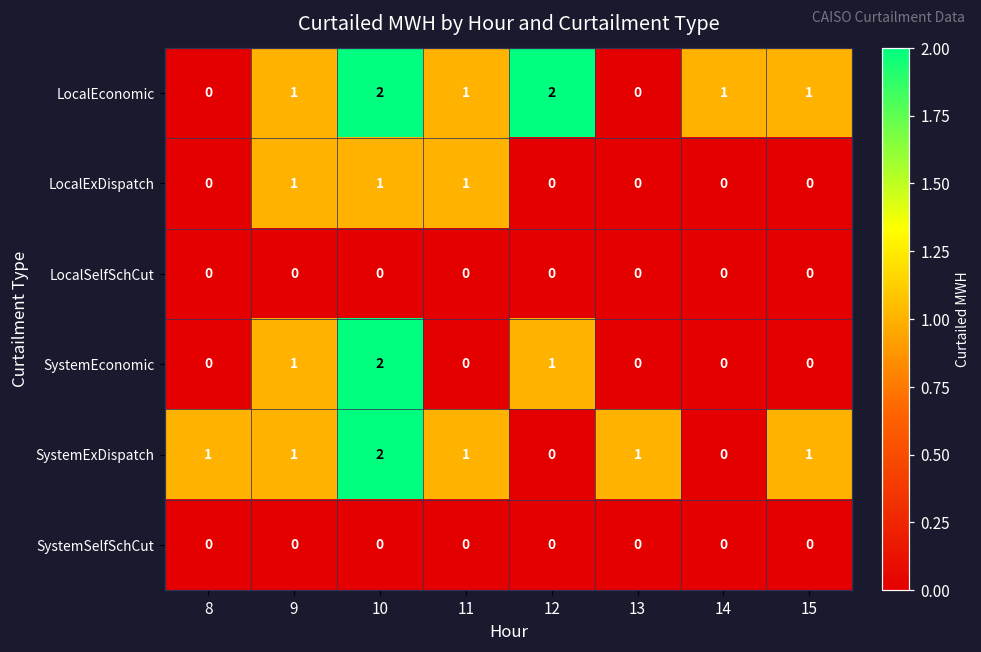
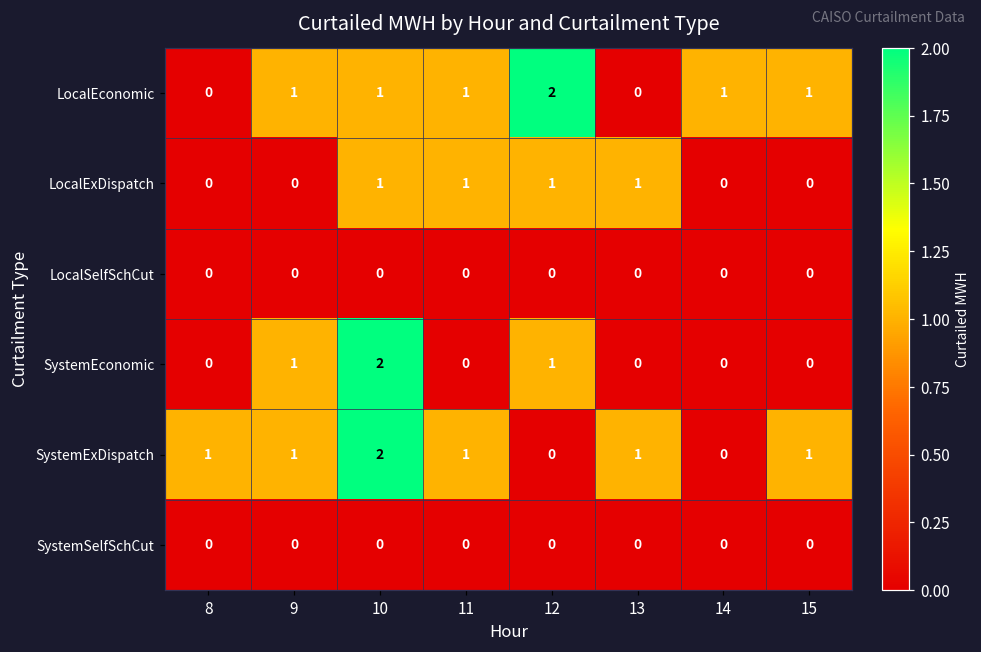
LocalEconomic, 10: 2 -> 1
LocalExDispatch, 9: 1 -> 0
LocalExDispatch, 12: 0 -> 1
LocalExDispatch, 13: 0 -> 1
